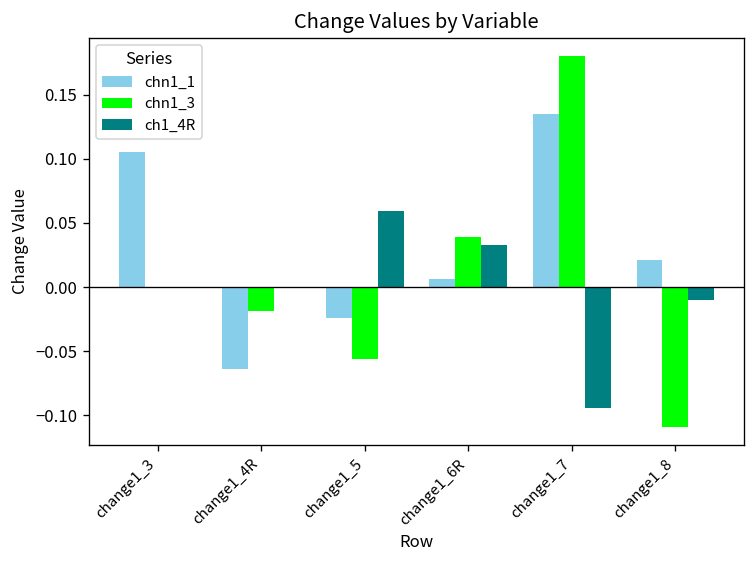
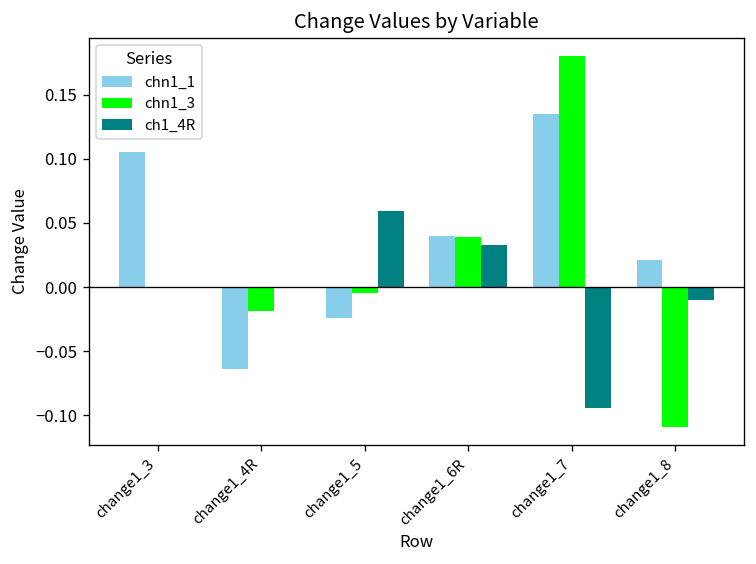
chn1_3, change1_5: -0.056 -> -0.005
chn1_1, change1_6R: 0.006 -> 0.040
